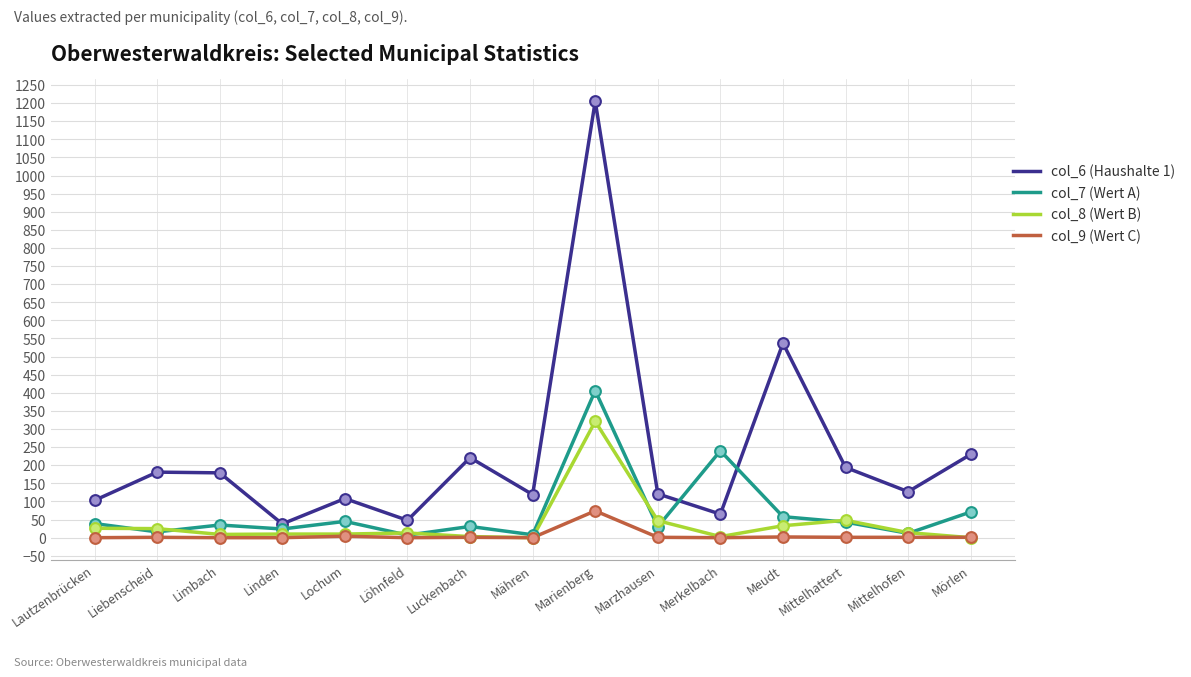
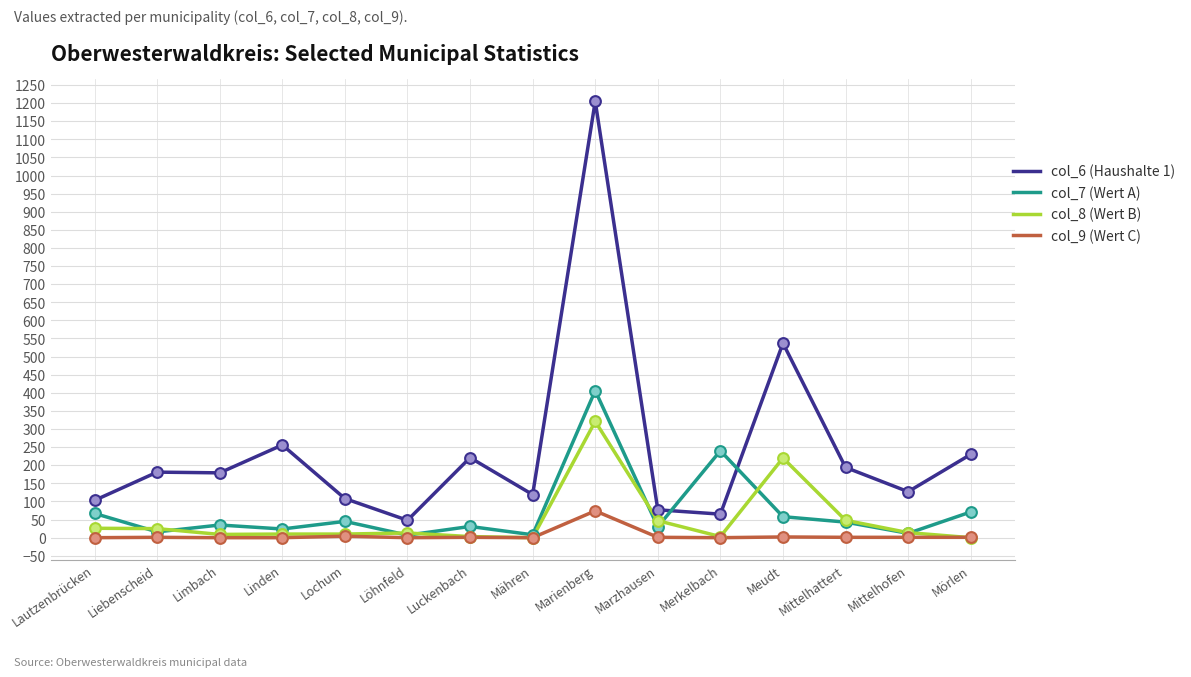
col_7 (Wert A), Lautzenbrücken: 40 -> 70
col_6 (Haushalte 1), Linden: 40 -> 260
col_6 (Haushalte 1), Marzhausen: 120 -> 80
col_8 (Wert B), Meudt: 30 -> 220
